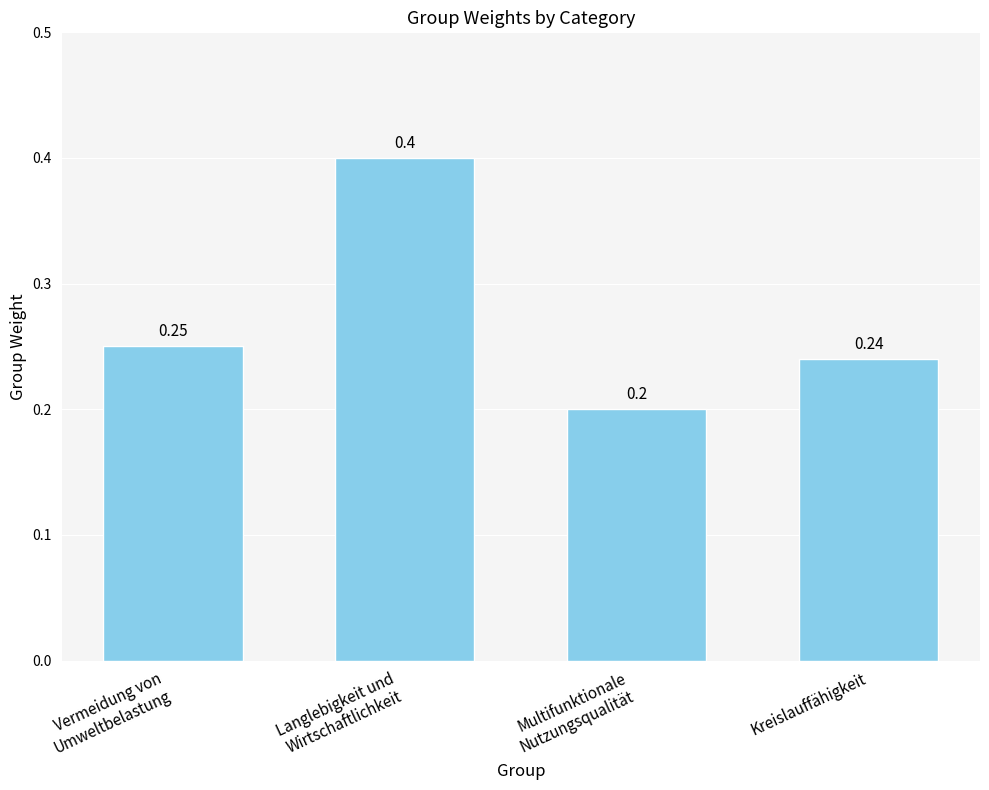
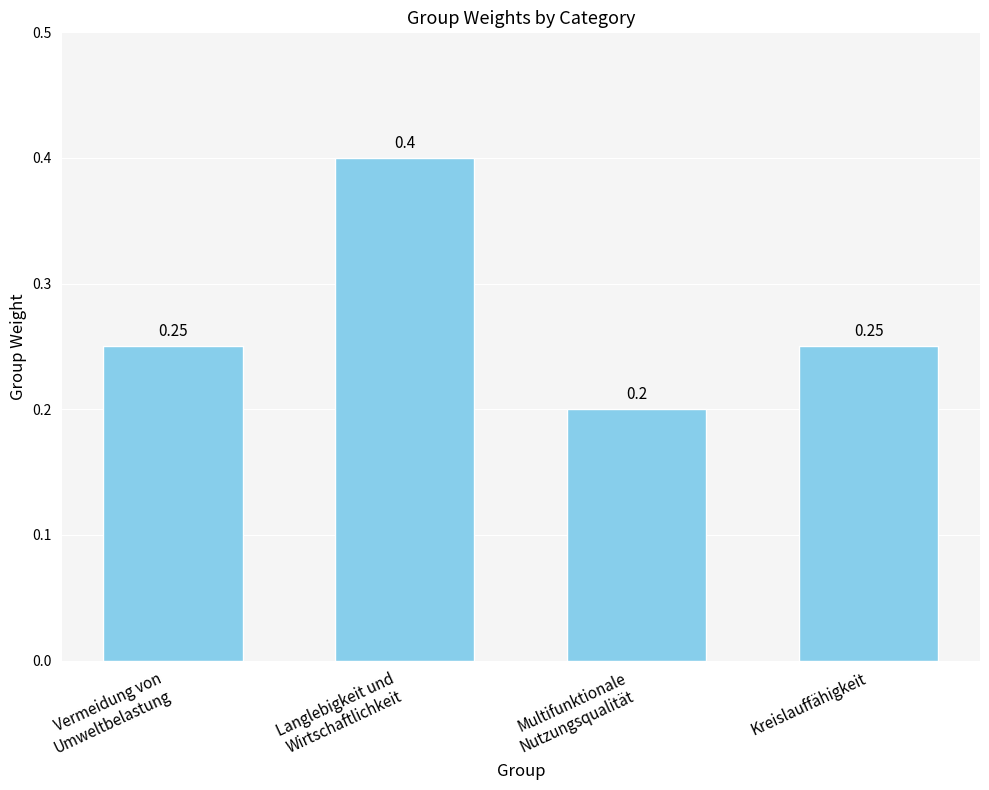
Kreislauffähigkeit: 0.24 -> 0.25
